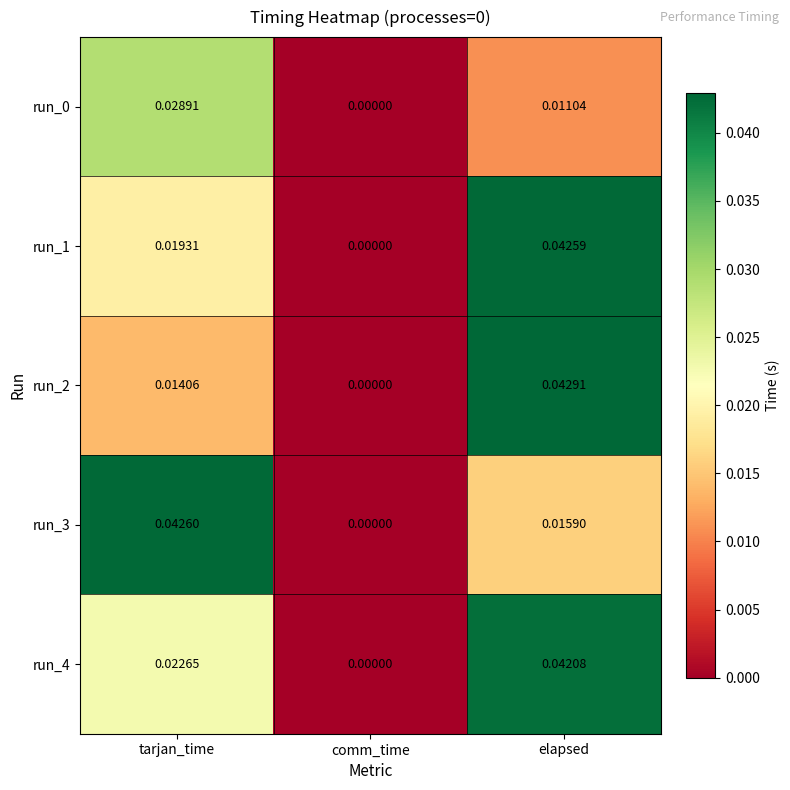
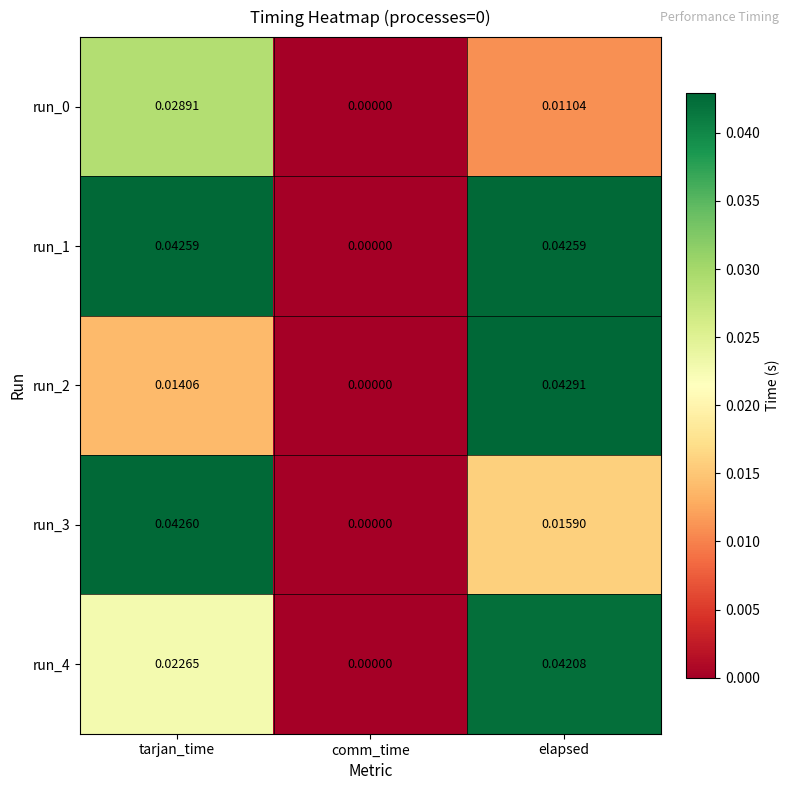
run_1, tarjan_time: 0.01931 -> 0.04259
